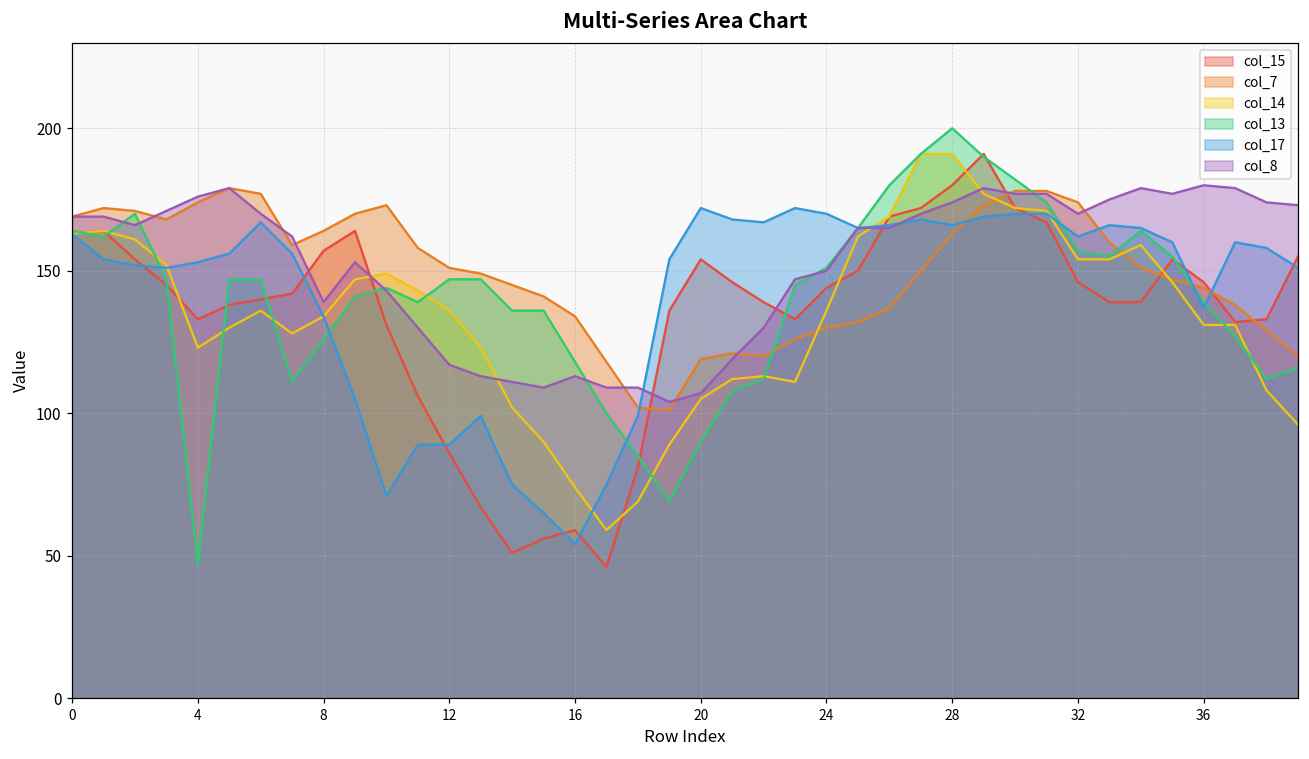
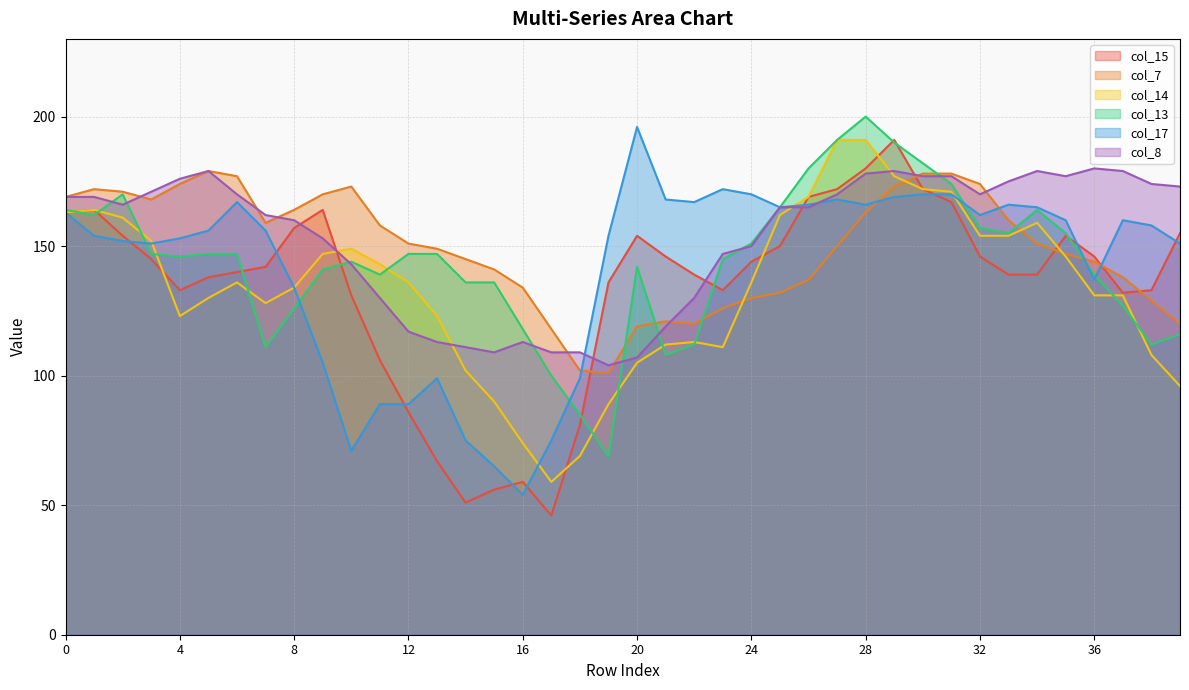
col_13, 4: 47 -> 146
col_8, 8: 139 -> 160
col_13, 20: 90 -> 142
col_17, 20: 172 -> 196
col_8, 28: 174 -> 178
